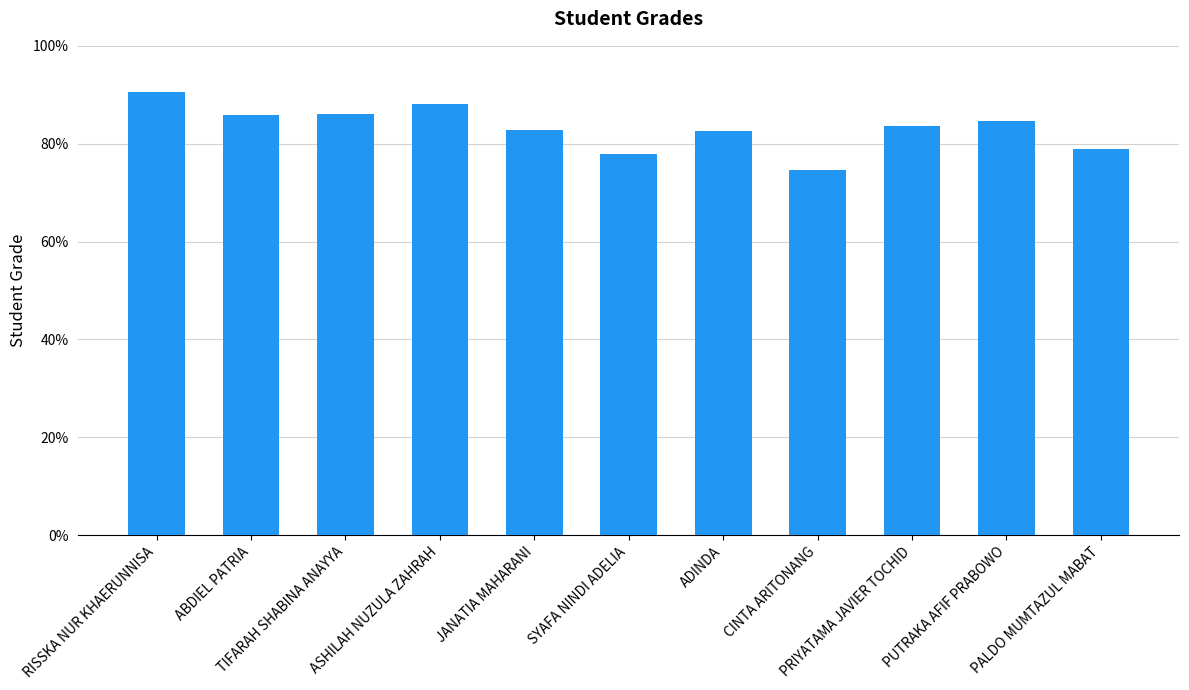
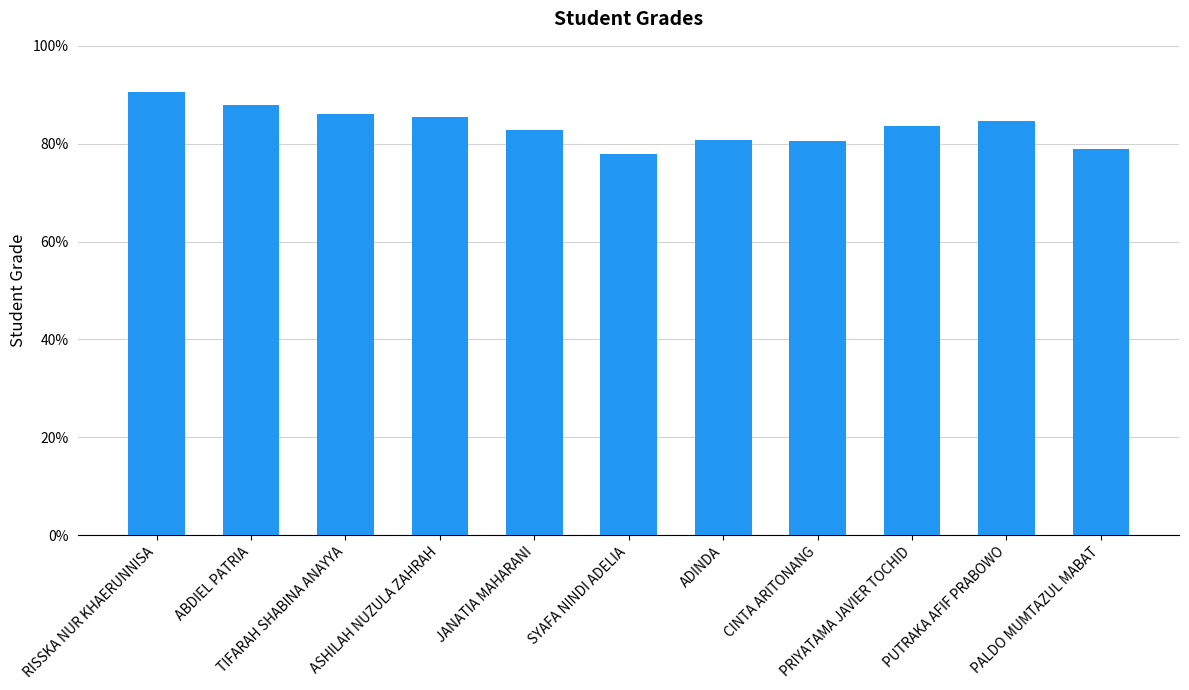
ABDIEL PATRIA: 86% -> 88%
ASHILAH NUZULA ZAHRAH: 88% -> 85%
ADINDA: 83% -> 81%
CINTA ARITONANG: 75% -> 81%
